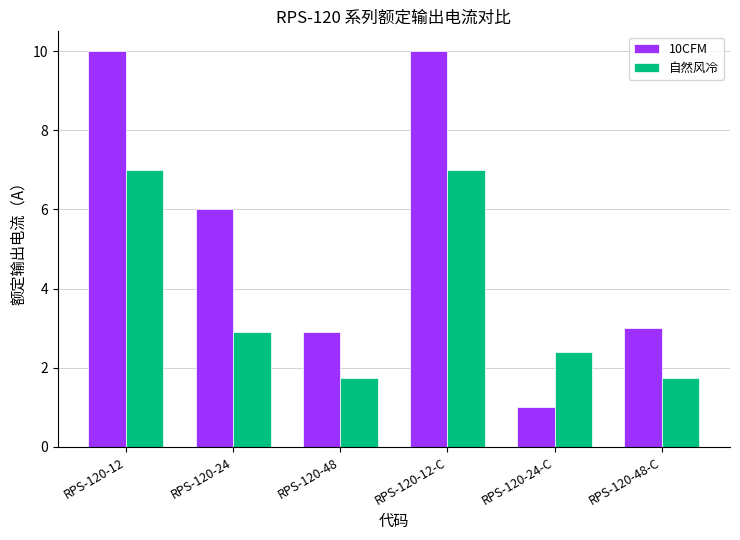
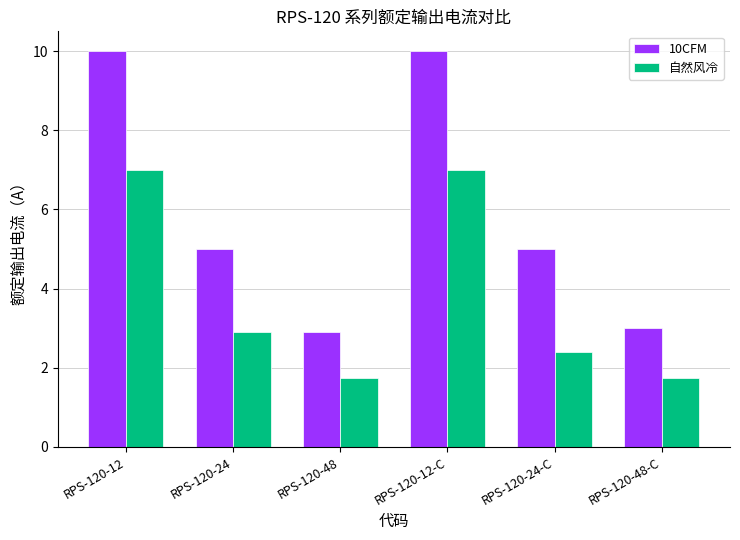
10CFM, RPS-120-24: 6 -> 5
10CFM, RPS-120-24-C: 1 -> 5
